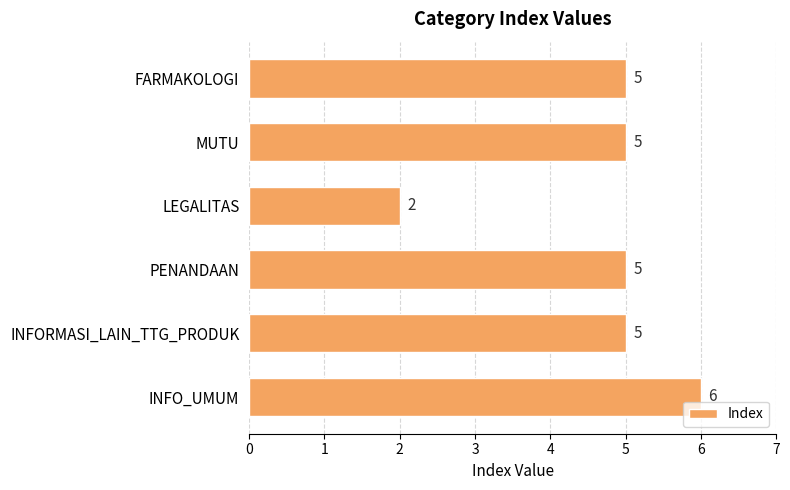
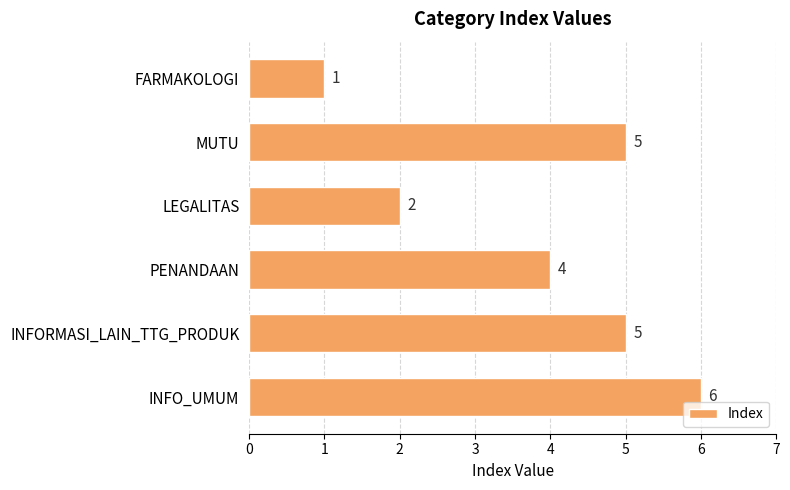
FARMAKOLOGI: 5 -> 1
PENANDAAN: 5 -> 4
